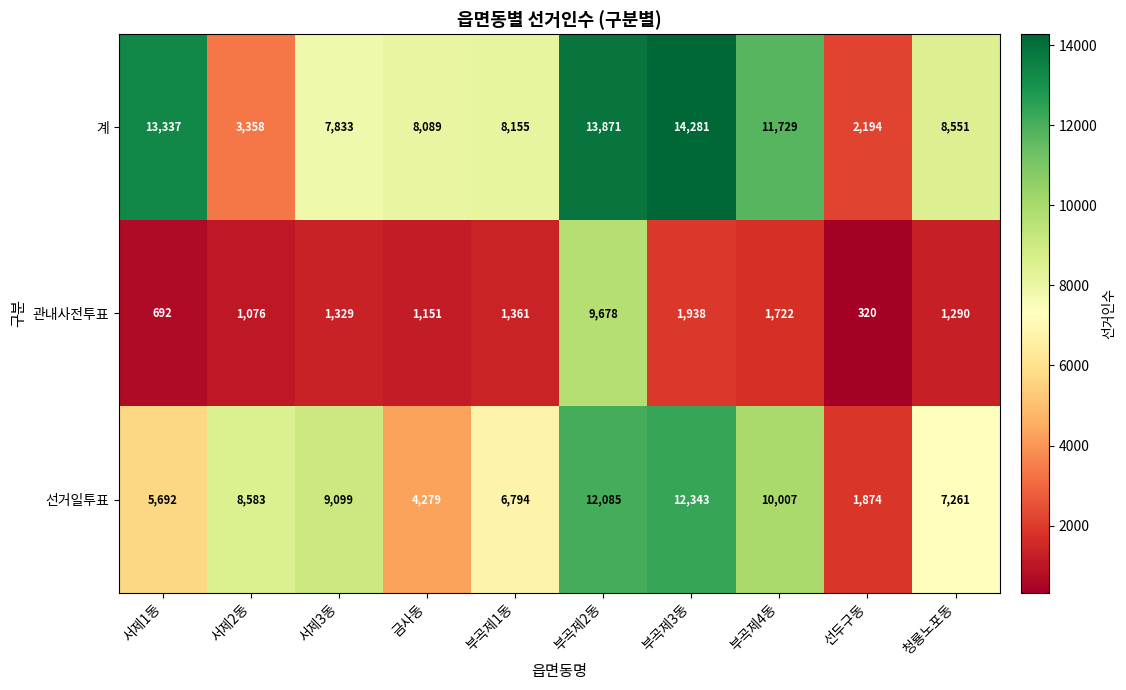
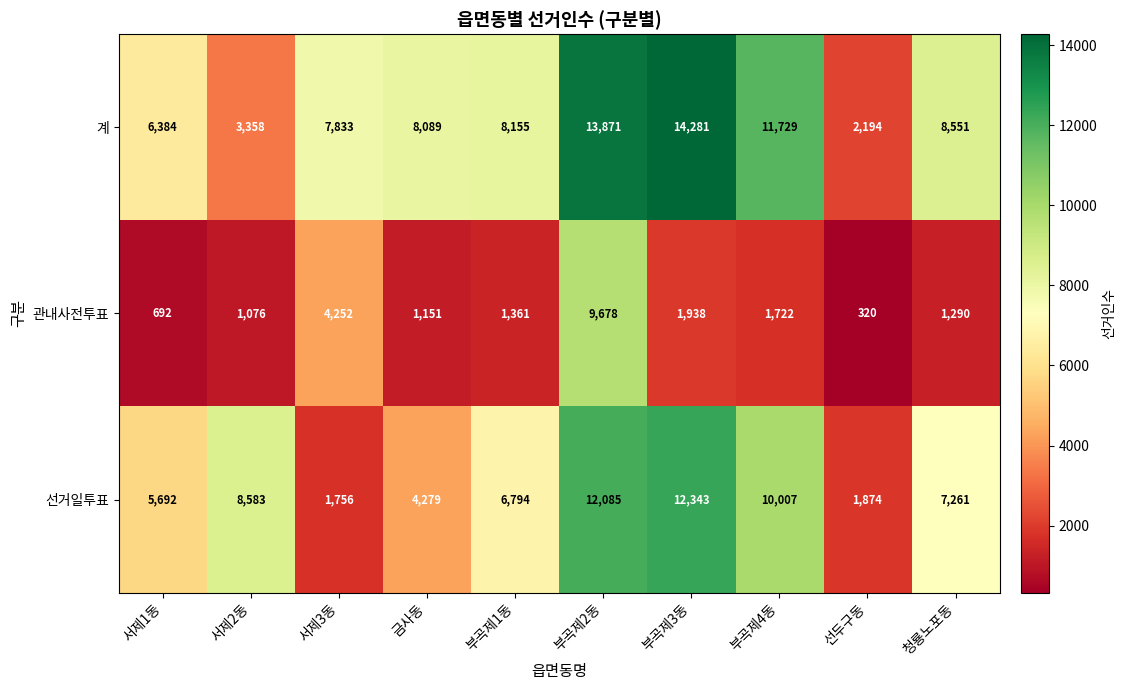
계, 서제1동: 13,337 -> 6,384
관내사전투표, 서제3동: 1,329 -> 4,252
선거일투표, 서제3동: 9,099 -> 1,756
